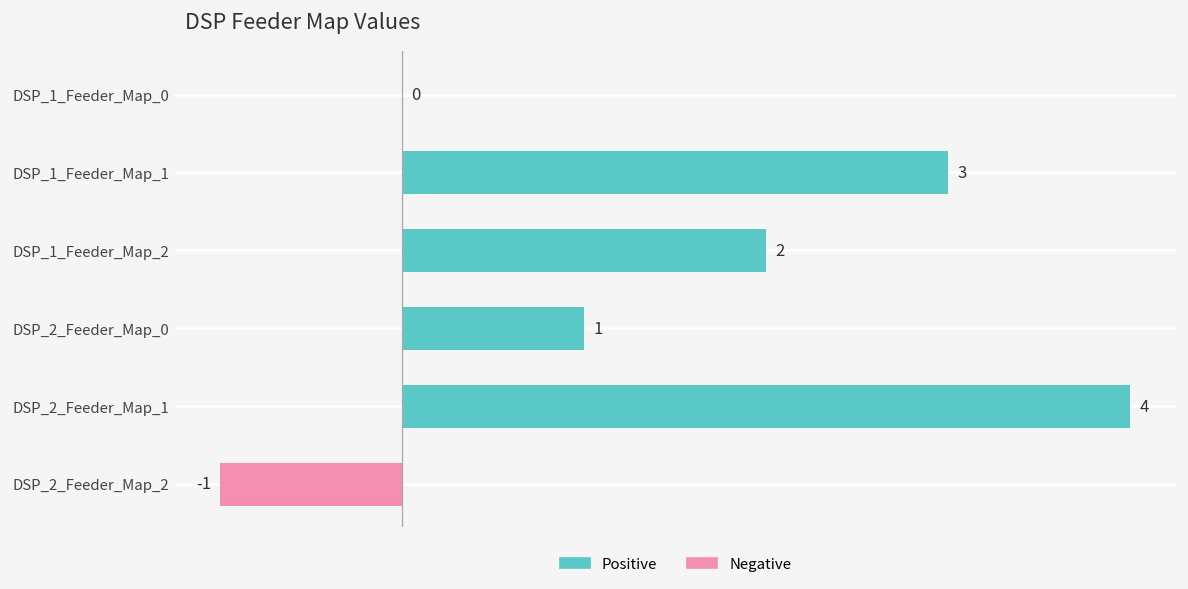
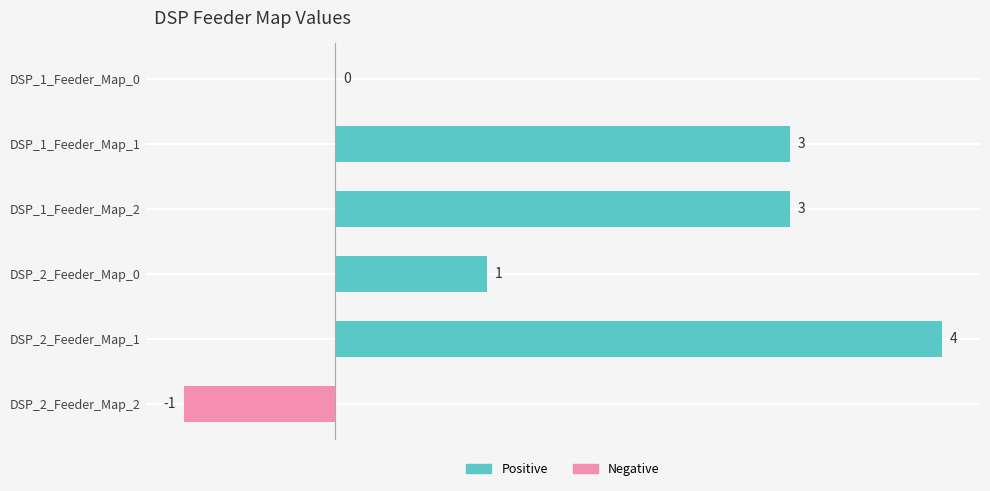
DSP_1_Feeder_Map_2: 2 -> 3
